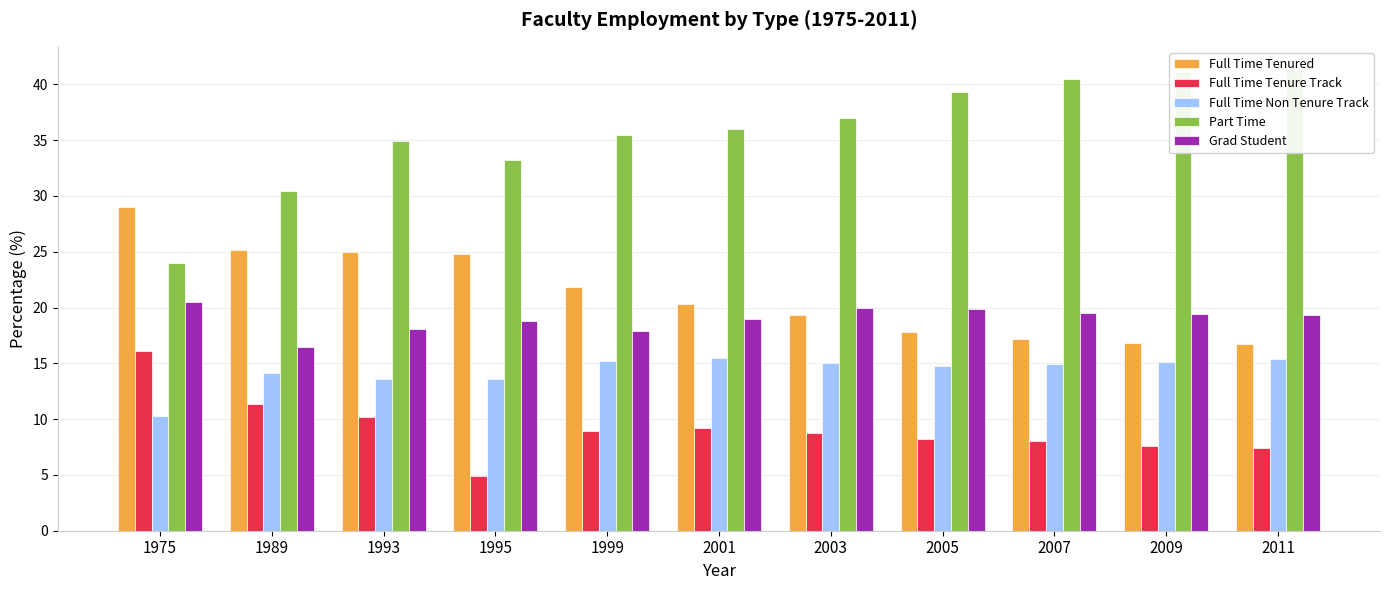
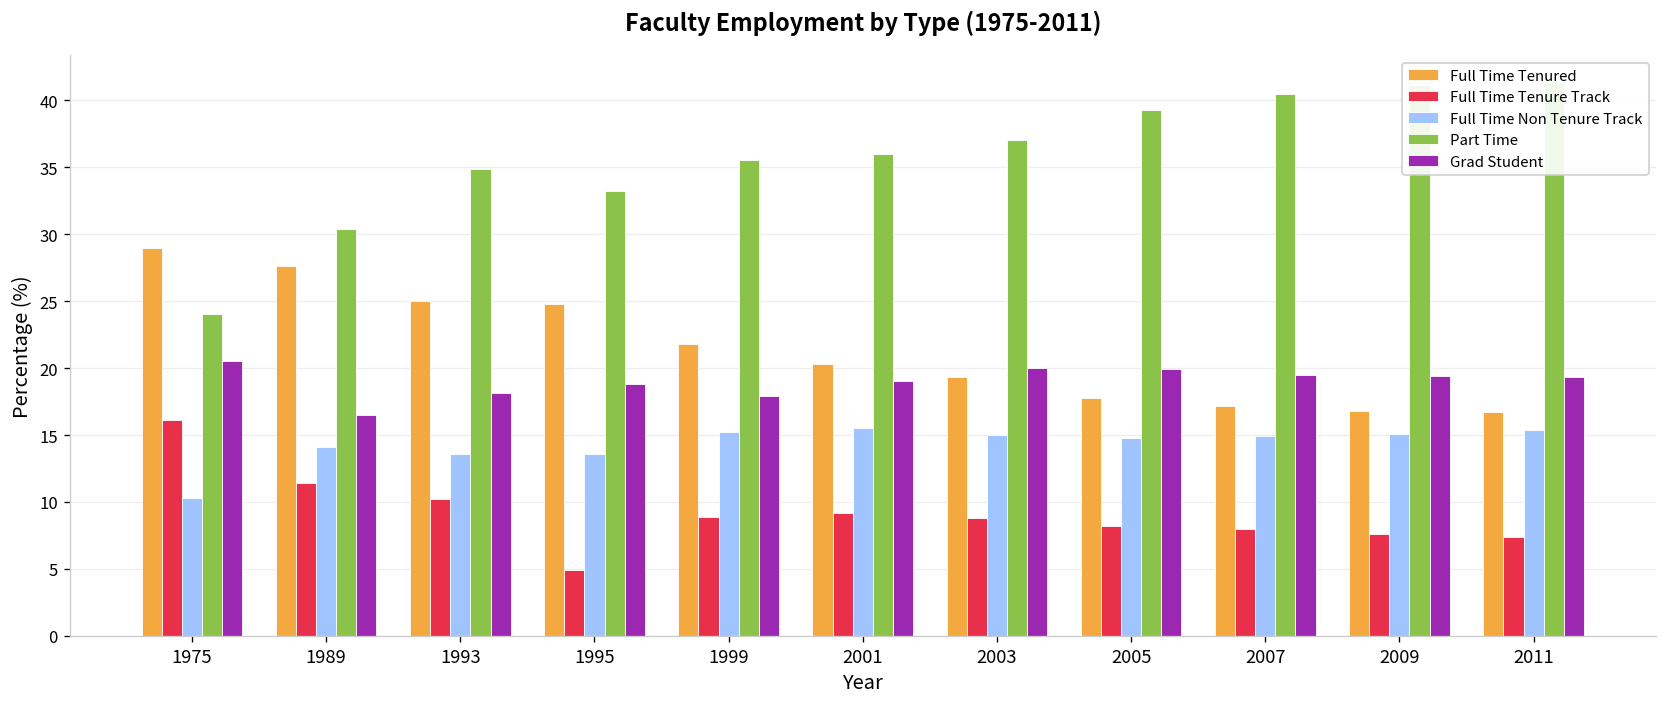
Full Time Tenured, 1989: 25.2 -> 27.6
